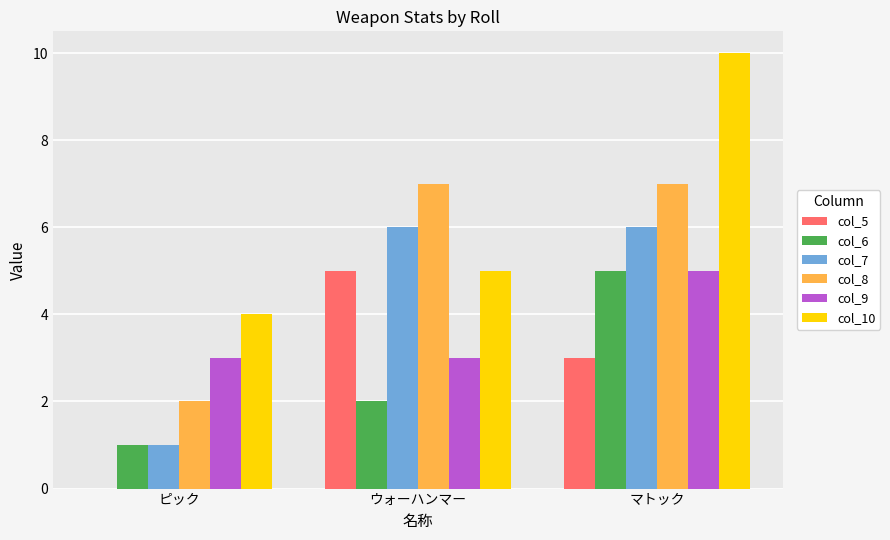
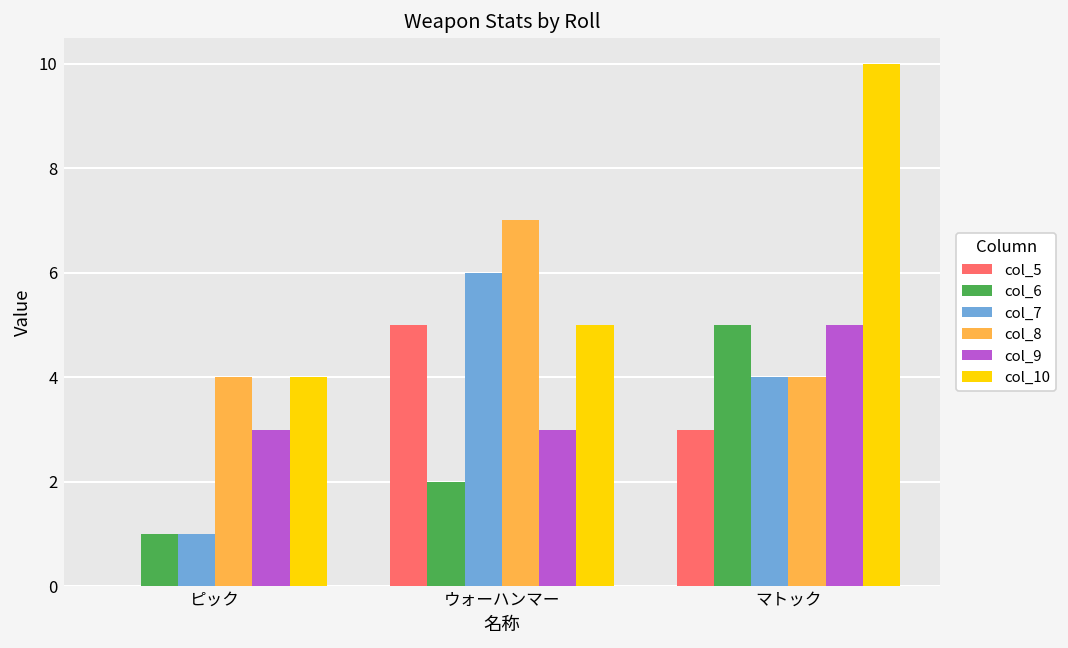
col_8, ピック: 2 -> 4
col_7, マトック: 6 -> 4
col_8, マトック: 7 -> 4
